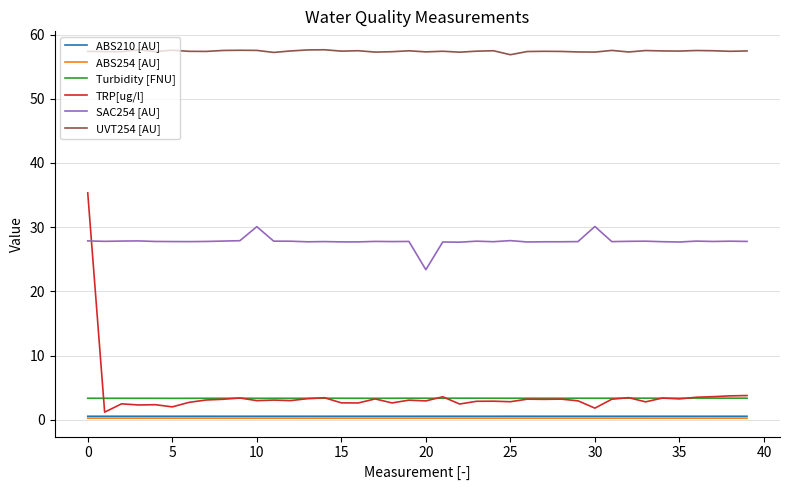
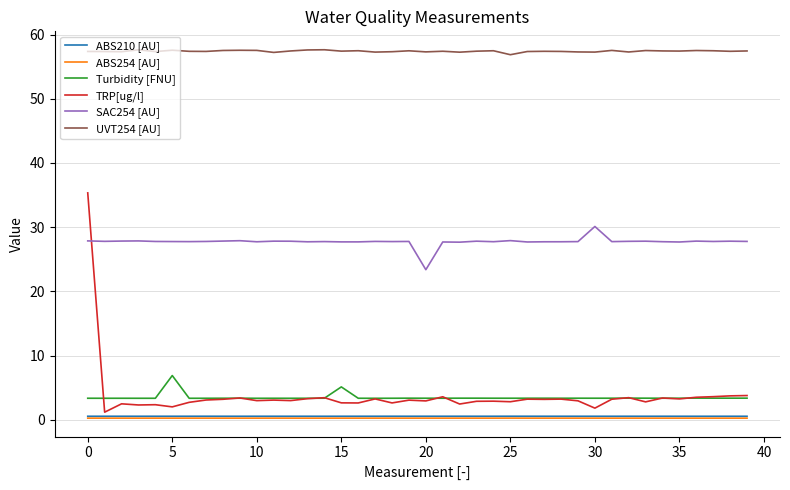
Turbidity [FNU], 5: 3 -> 7
SAC254 [AU], 10: 30 -> 28
Turbidity [FNU], 15: 3 -> 5
